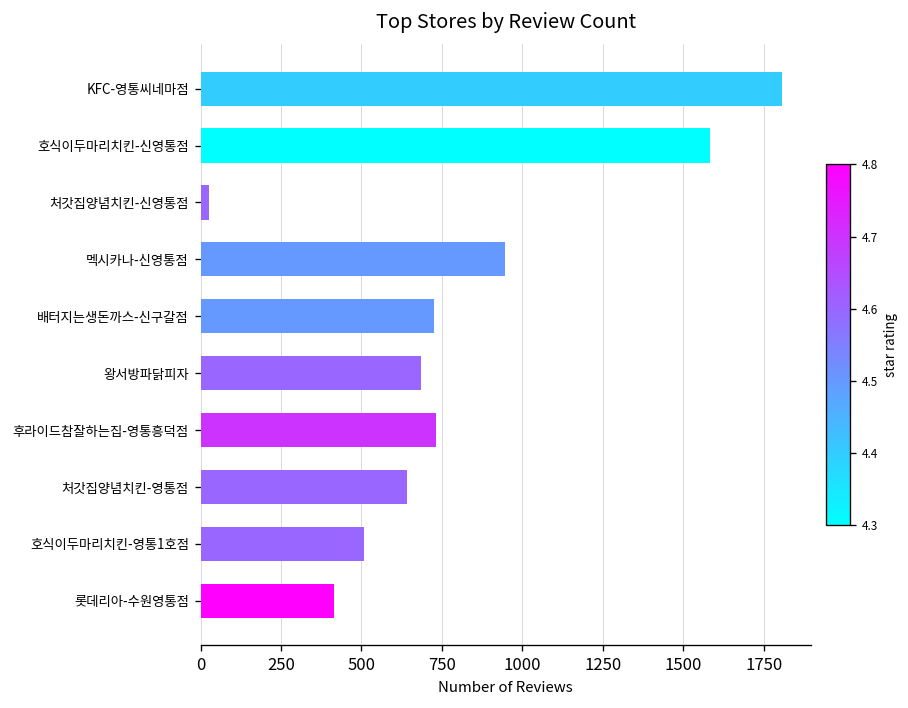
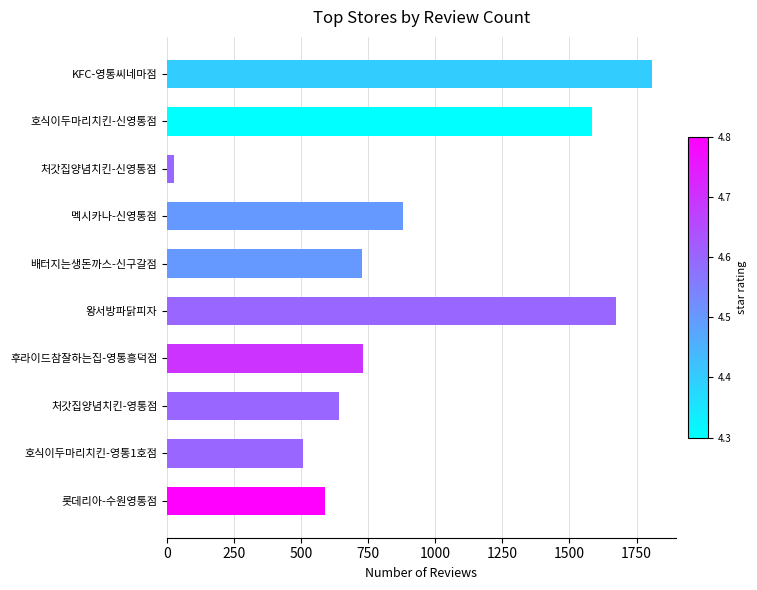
멕시카나-신영통점: 950 -> 880
왕서방파닭피자: 690 -> 1670
롯데리아-수원영통점: 410 -> 590
